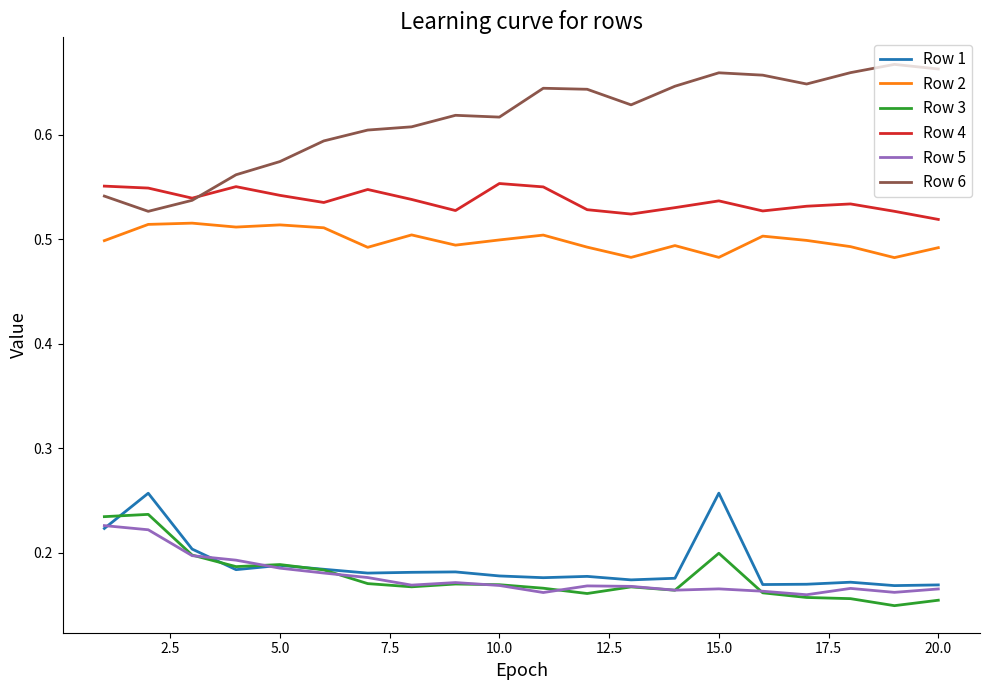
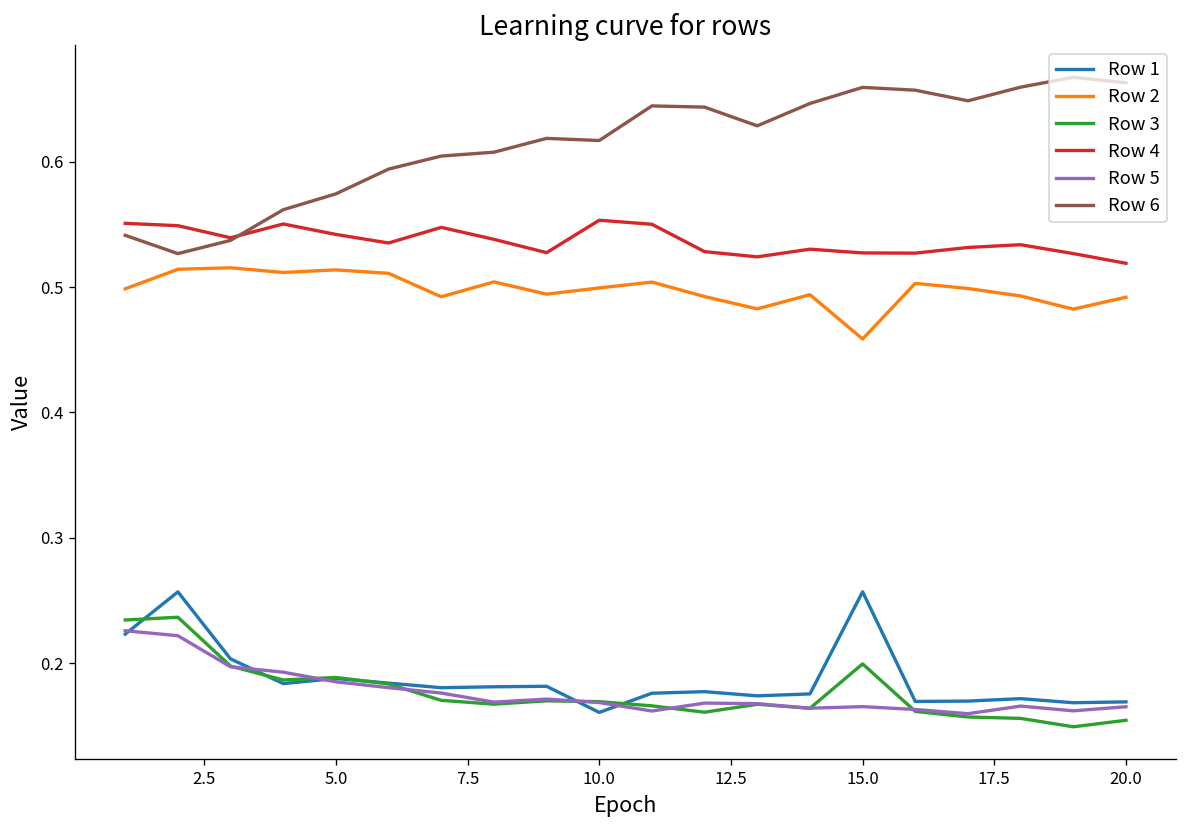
Row 1, 10.0: 0.178 -> 0.161
Row 2, 15.0: 0.483 -> 0.459
Row 4, 15.0: 0.537 -> 0.527
